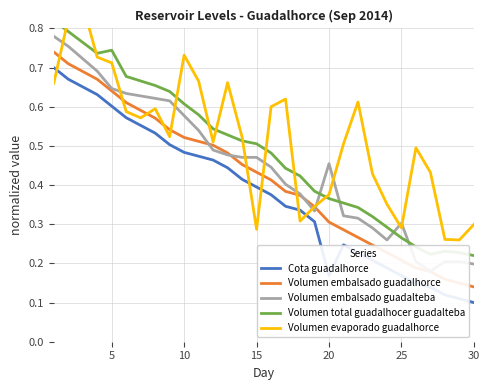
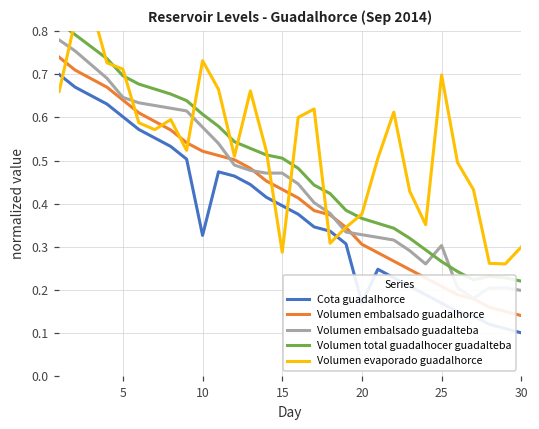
Volumen total guadalhocer guadalteba, 5: 0.74 -> 0.70
Cota guadalhorce, 10: 0.48 -> 0.33
Volumen embalsado guadalteba, 20: 0.45 -> 0.33
Volumen evaporado guadalhorce, 25: 0.29 -> 0.70
